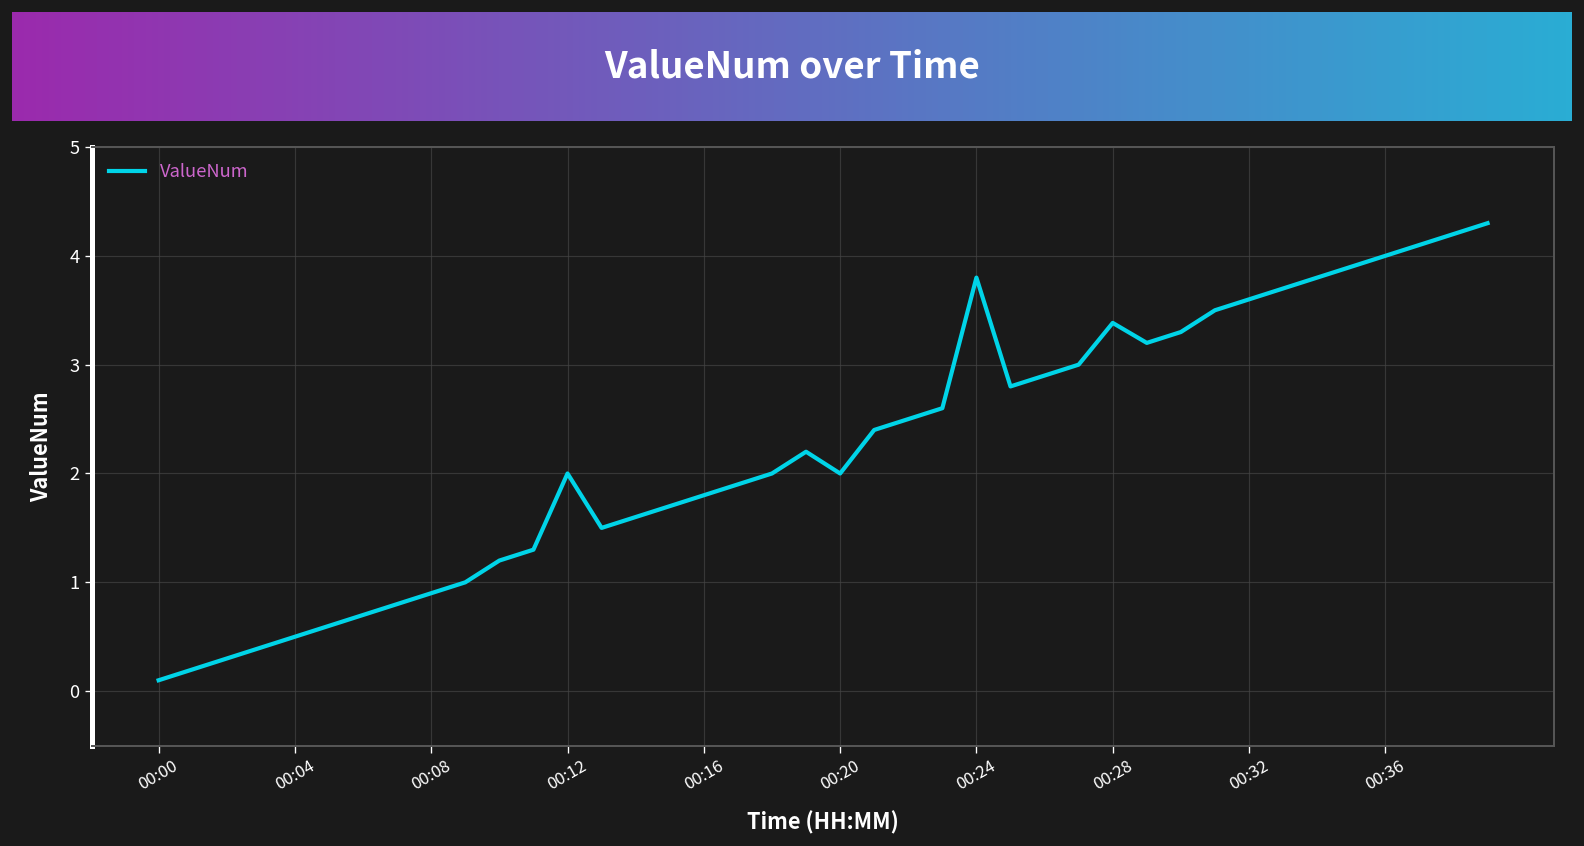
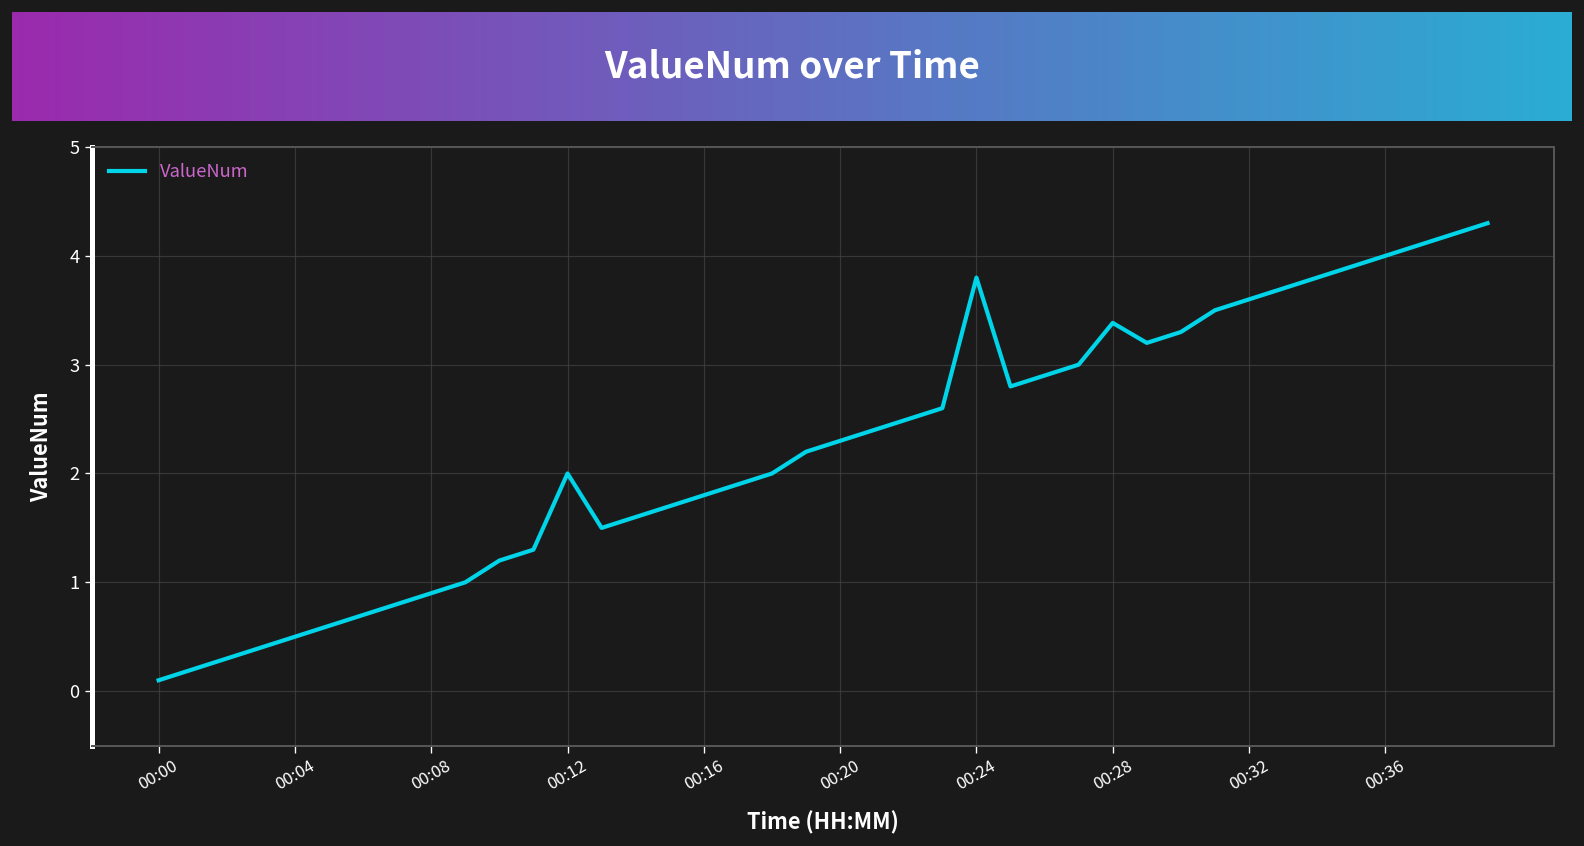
00:20: 2.0 -> 2.3
